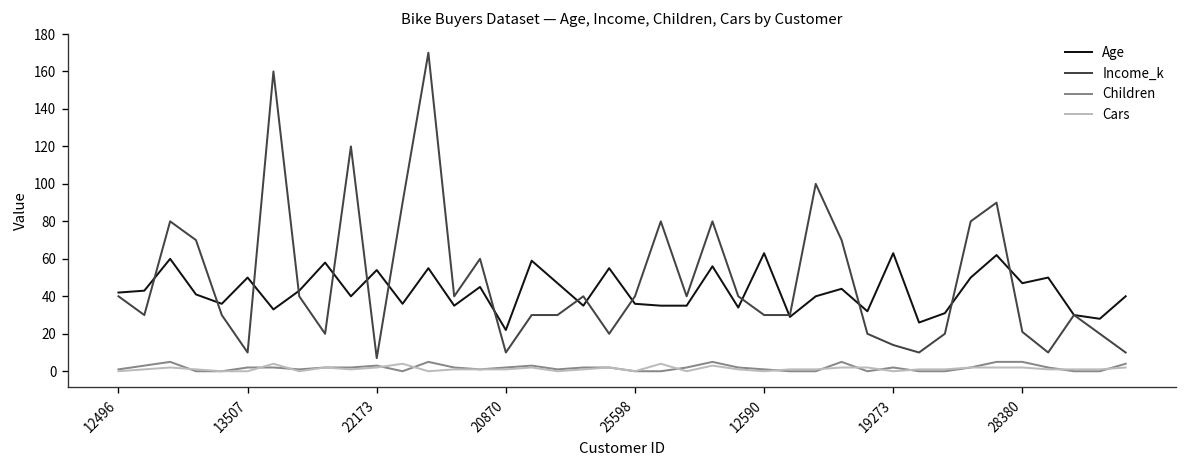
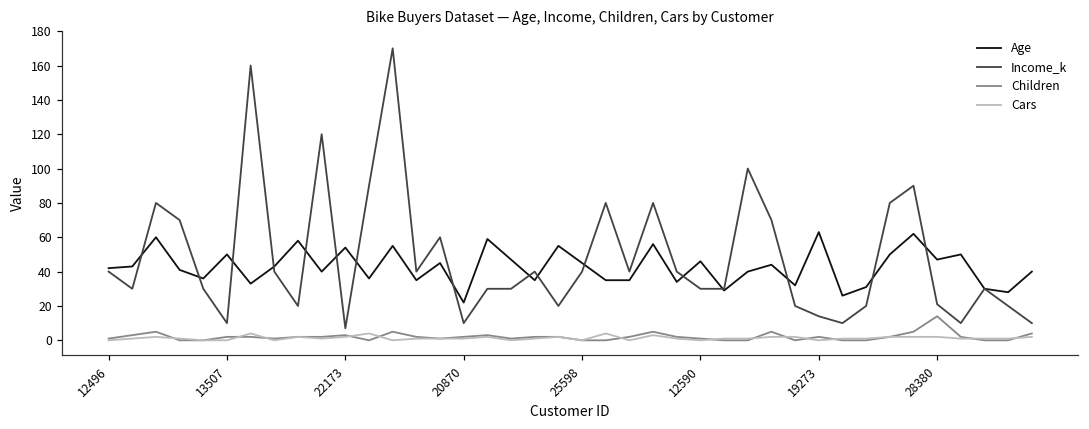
Age, 25598: 36 -> 45
Age, 12590: 63 -> 46
Children, 28380: 5 -> 14
